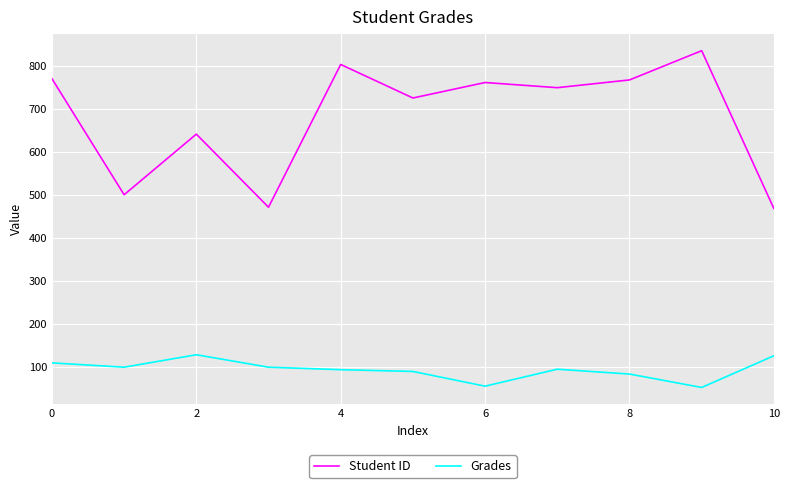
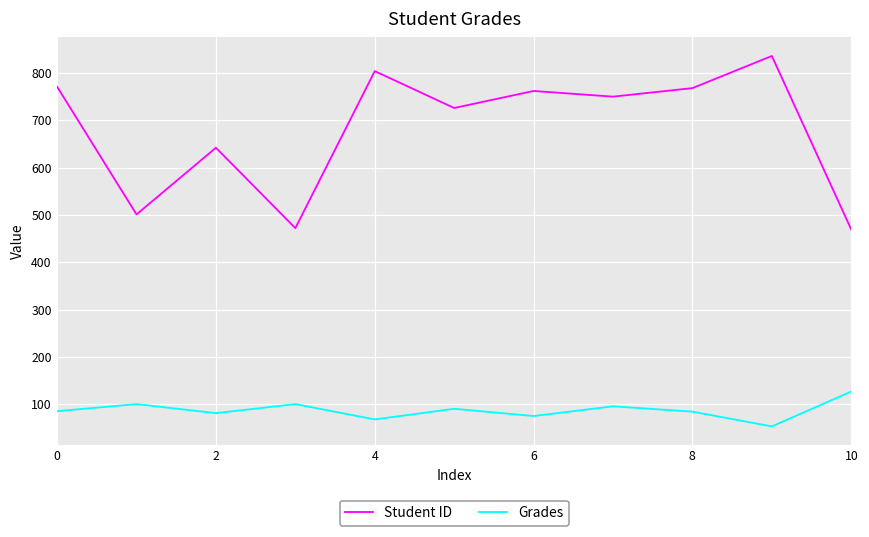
Grades, 0: 110 -> 90
Grades, 2: 130 -> 80
Grades, 4: 90 -> 70
Grades, 6: 60 -> 70
